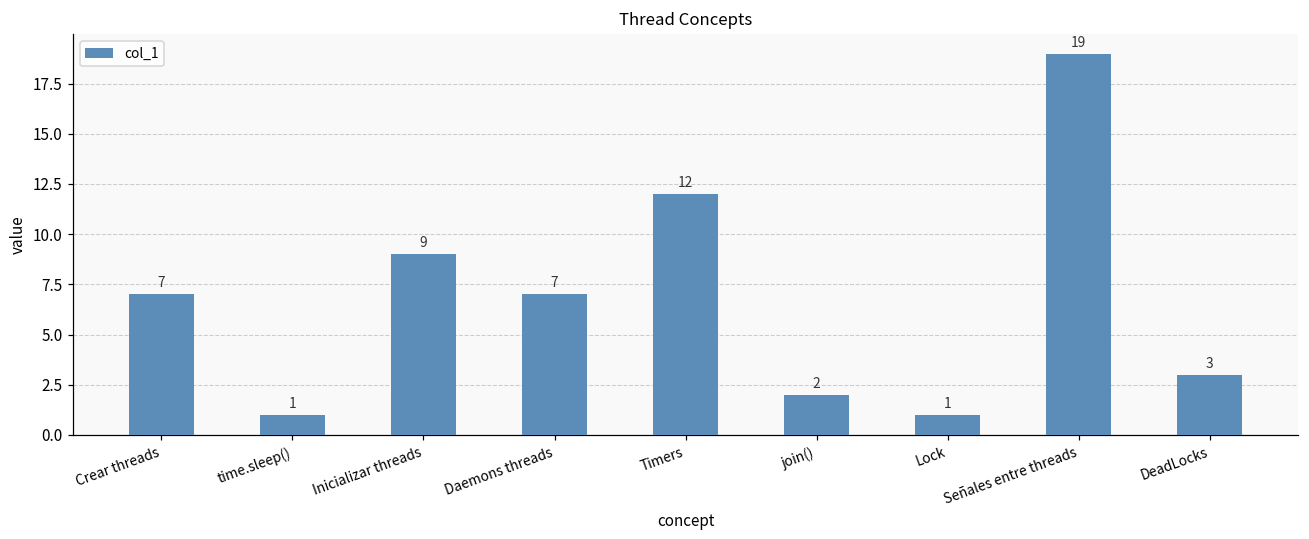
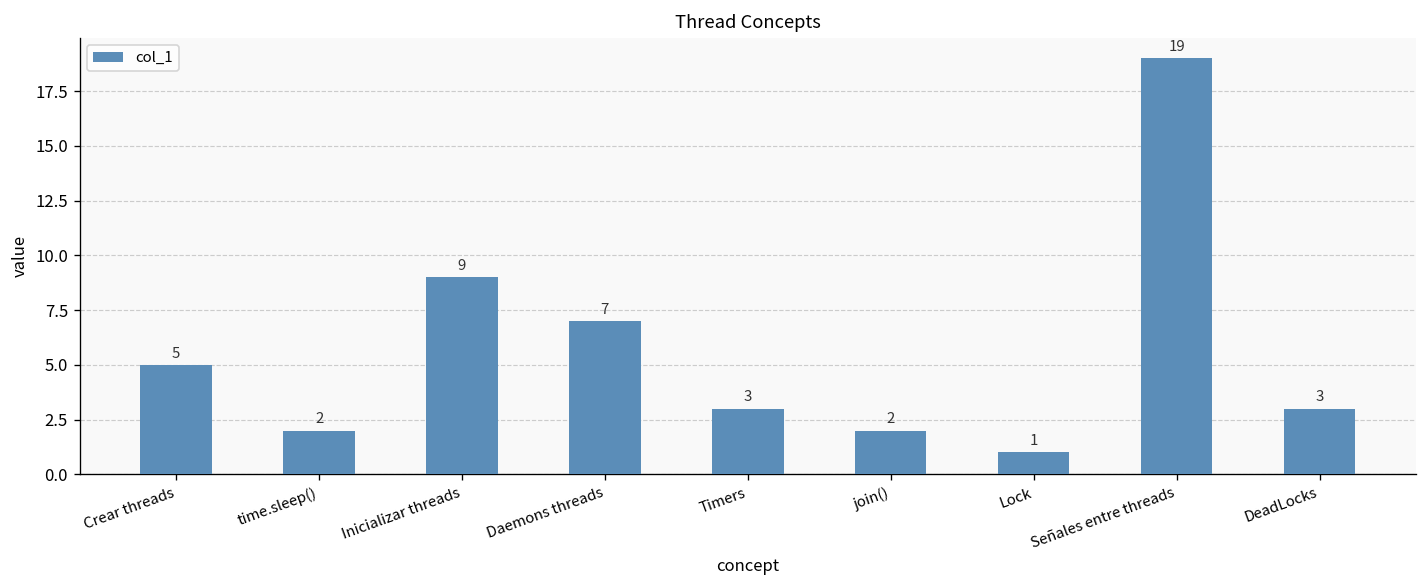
Crear threads: 7 -> 5
time.sleep(): 1 -> 2
Timers: 12 -> 3
